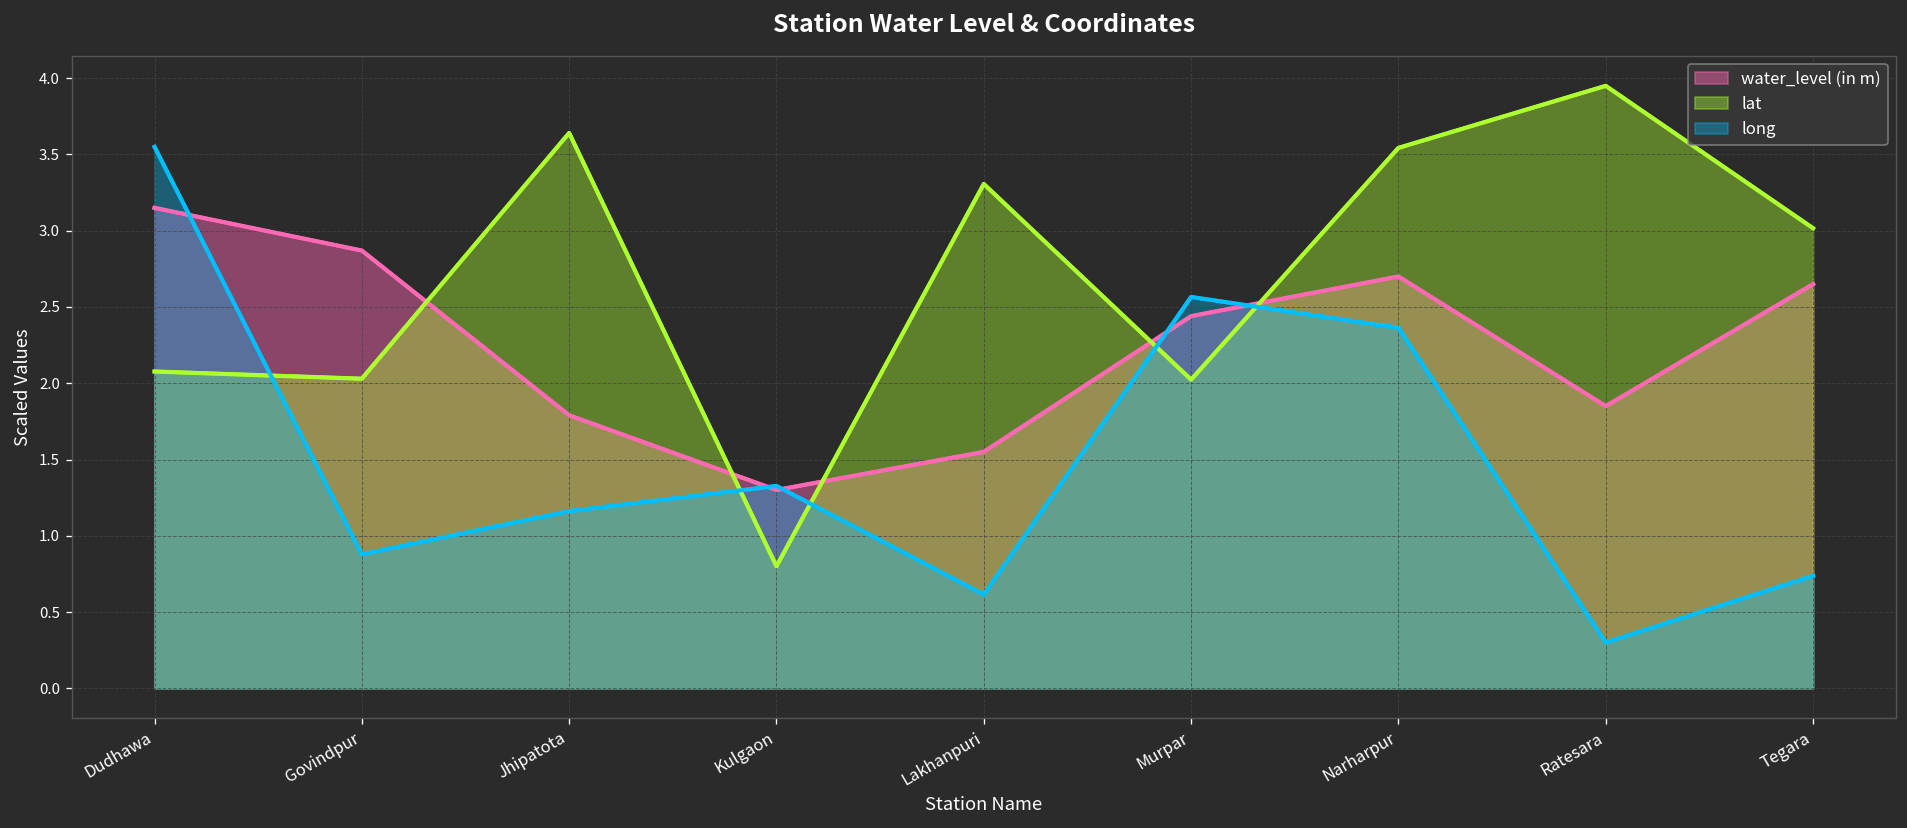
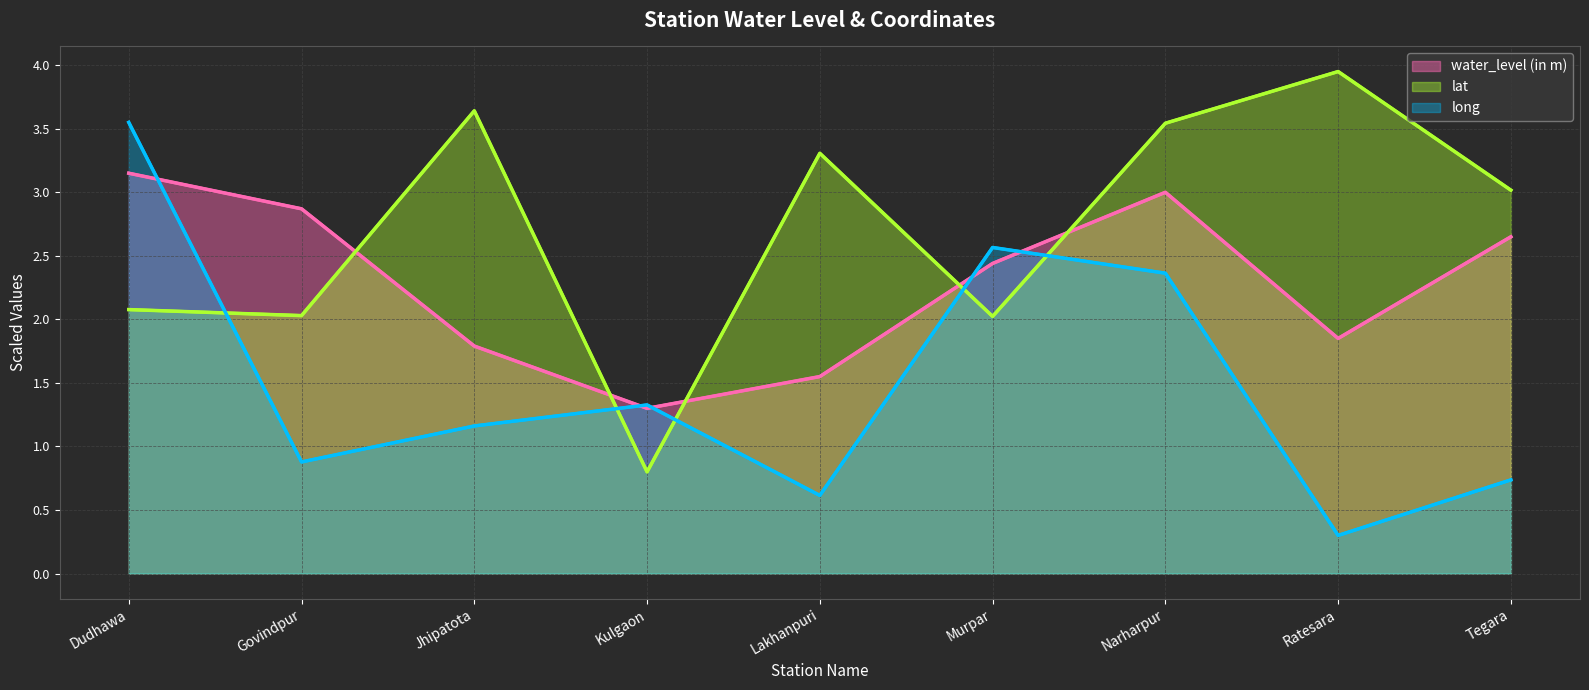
water_level (in m), Narharpur: 2.7 -> 3.0
